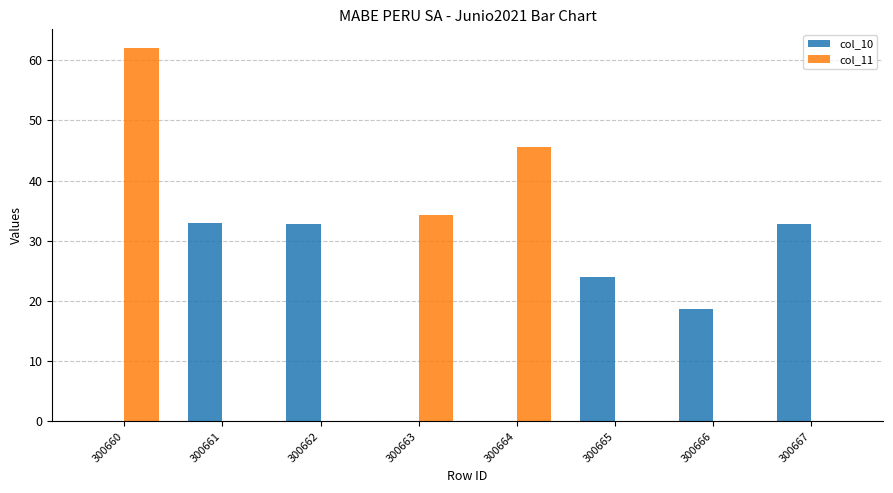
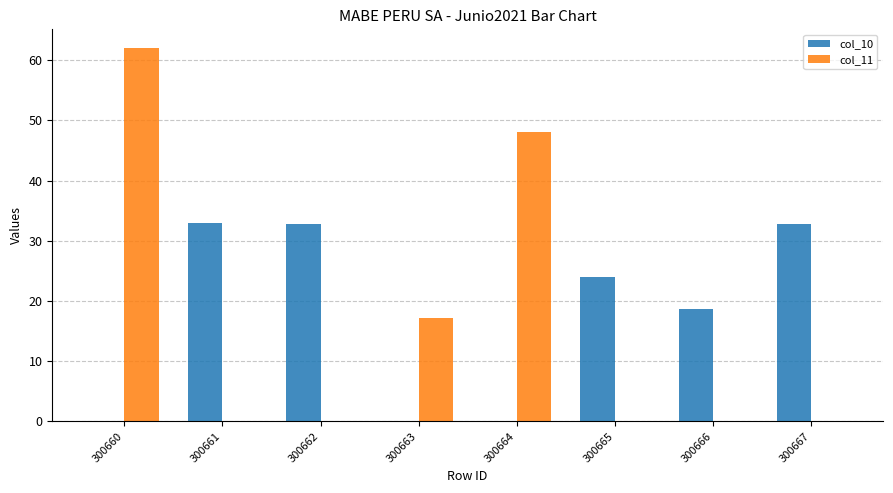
col_11, 300663: 34 -> 17
col_11, 300664: 46 -> 48
